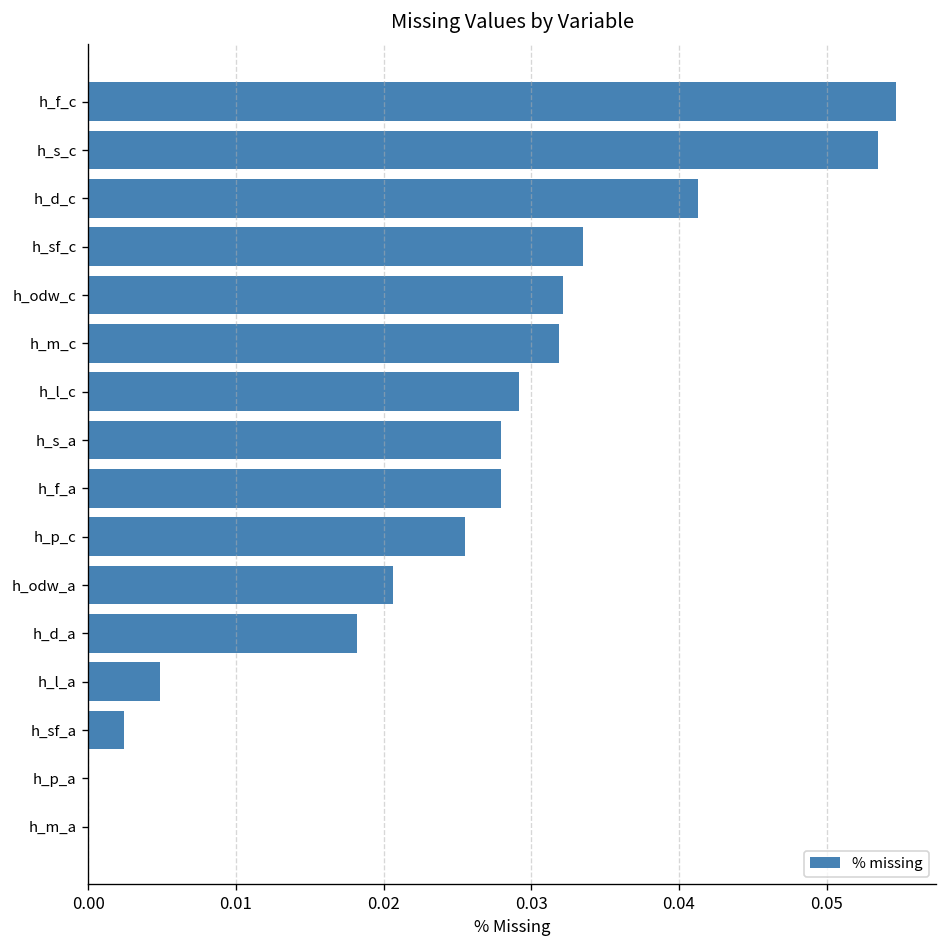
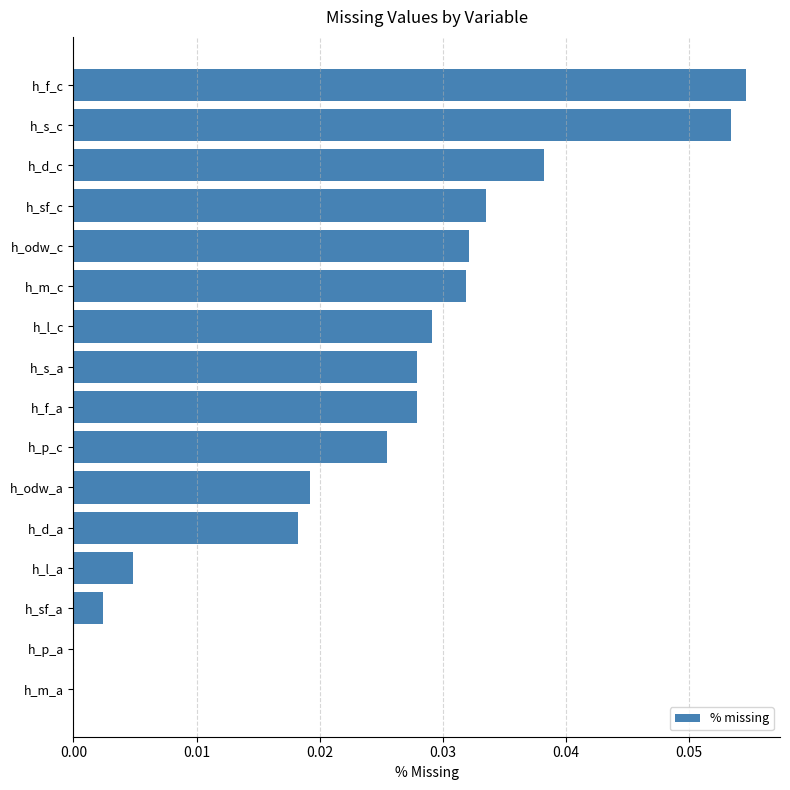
h_d_c: 0.0413 -> 0.0382
h_odw_a: 0.0207 -> 0.0192
